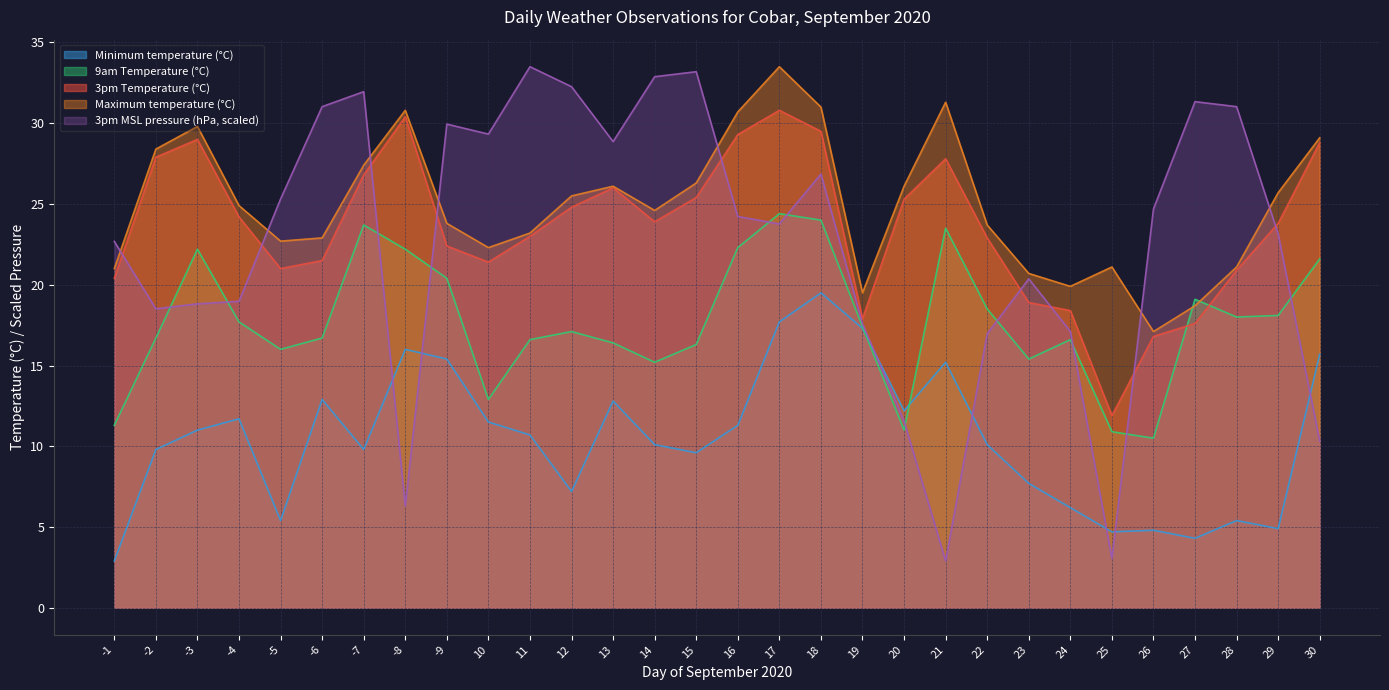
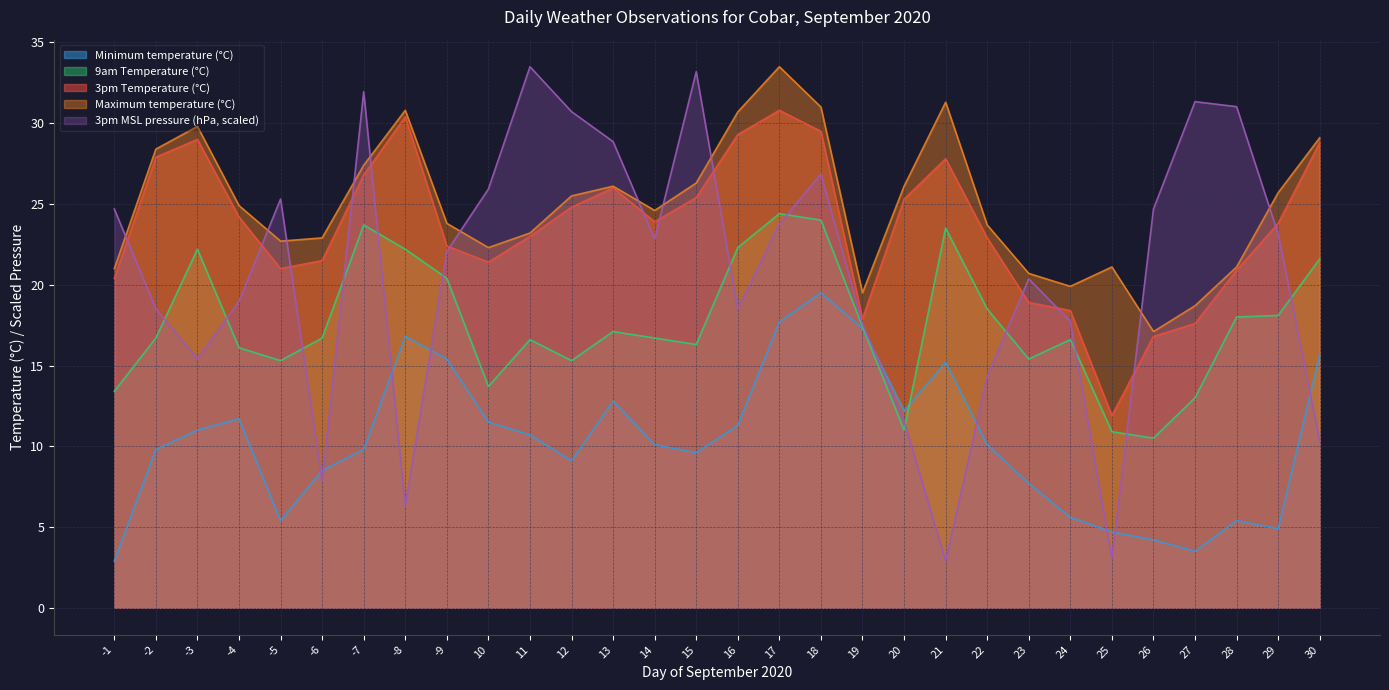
9am Temperature (°C), -1: 11.3 -> 13.4
3pm MSL pressure (hPa, scaled), -1: 22.7 -> 24.7
3pm MSL pressure (hPa, scaled), -3: 18.8 -> 15.4
9am Temperature (°C), -4: 17.7 -> 16.1
9am Temperature (°C), -5: 16.0 -> 15.3
Minimum temperature (°C), -6: 12.9 -> 8.5
3pm MSL pressure (hPa, scaled), -6: 31.0 -> 7.8
Minimum temperature (°C), -8: 16.0 -> 16.8
3pm MSL pressure (hPa, scaled), -9: 29.9 -> 22.1
9am Temperature (°C), 10: 12.9 -> 13.7
3pm MSL pressure (hPa, scaled), 10: 29.3 -> 25.9
Minimum temperature (°C), 12: 7.2 -> 9.1
9am Temperature (°C), 12: 17.1 -> 15.3
3pm MSL pressure (hPa, scaled), 12: 32.3 -> 30.7
9am Temperature (°C), 13: 16.4 -> 17.1
9am Temperature (°C), 14: 15.2 -> 16.7
3pm MSL pressure (hPa, scaled), 14: 32.9 -> 22.8
3pm MSL pressure (hPa, scaled), 16: 24.2 -> 18.5
3pm MSL pressure (hPa, scaled), 22: 17.0 -> 14.3
Minimum temperature (°C), 24: 6.2 -> 5.6
3pm MSL pressure (hPa, scaled), 24: 17.1 -> 17.7
Minimum temperature (°C), 26: 4.8 -> 4.2
Minimum temperature (°C), 27: 4.3 -> 3.5
9am Temperature (°C), 27: 19.1 -> 13.0
